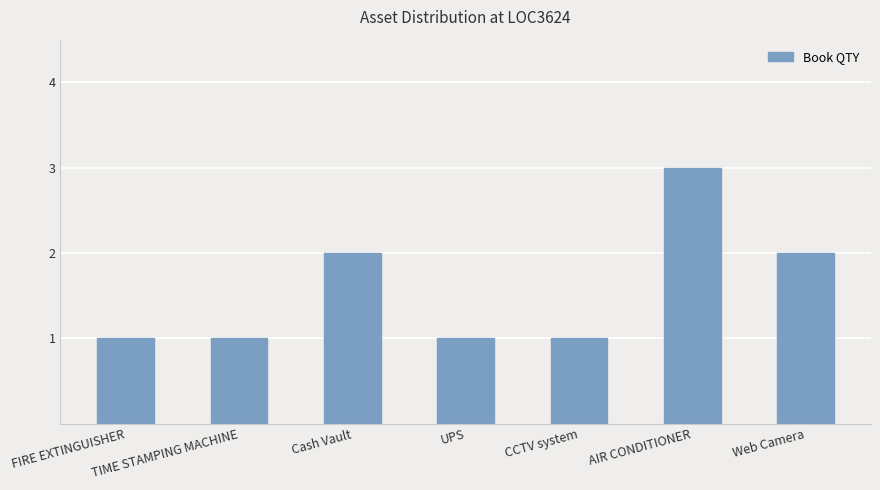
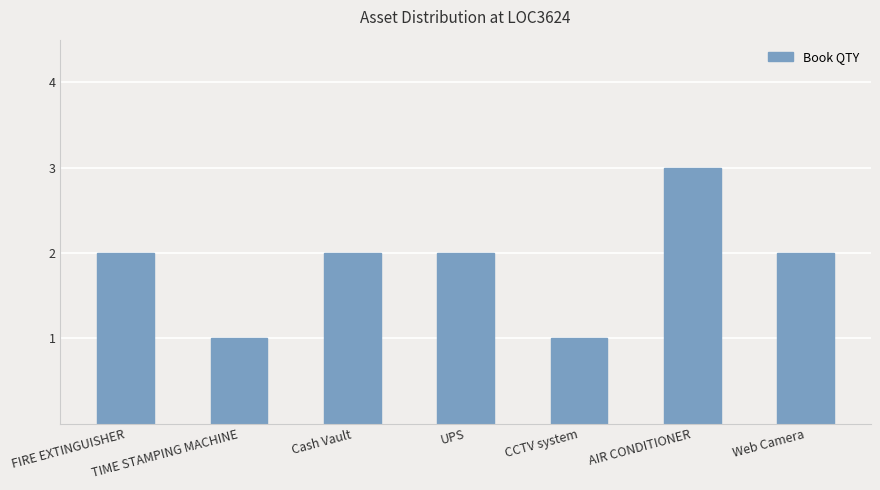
FIRE EXTINGUISHER: 1 -> 2
UPS: 1 -> 2
